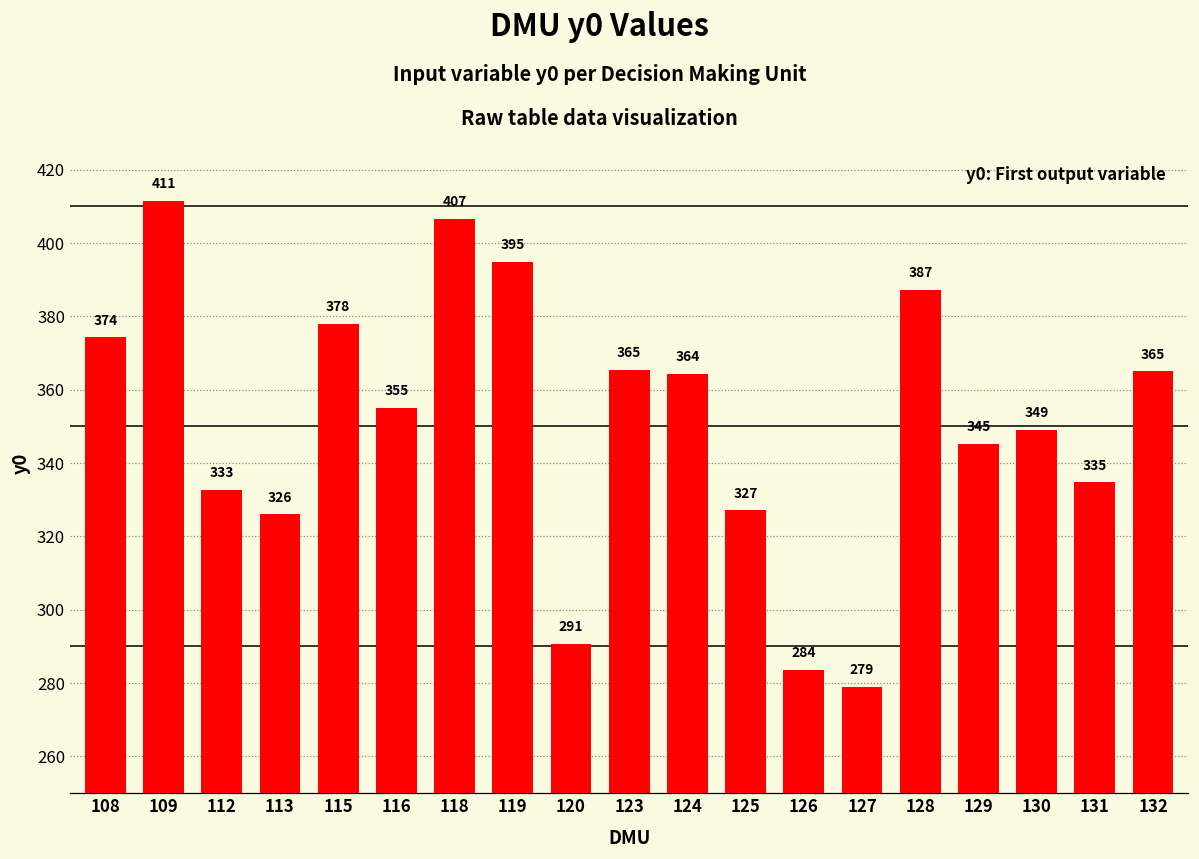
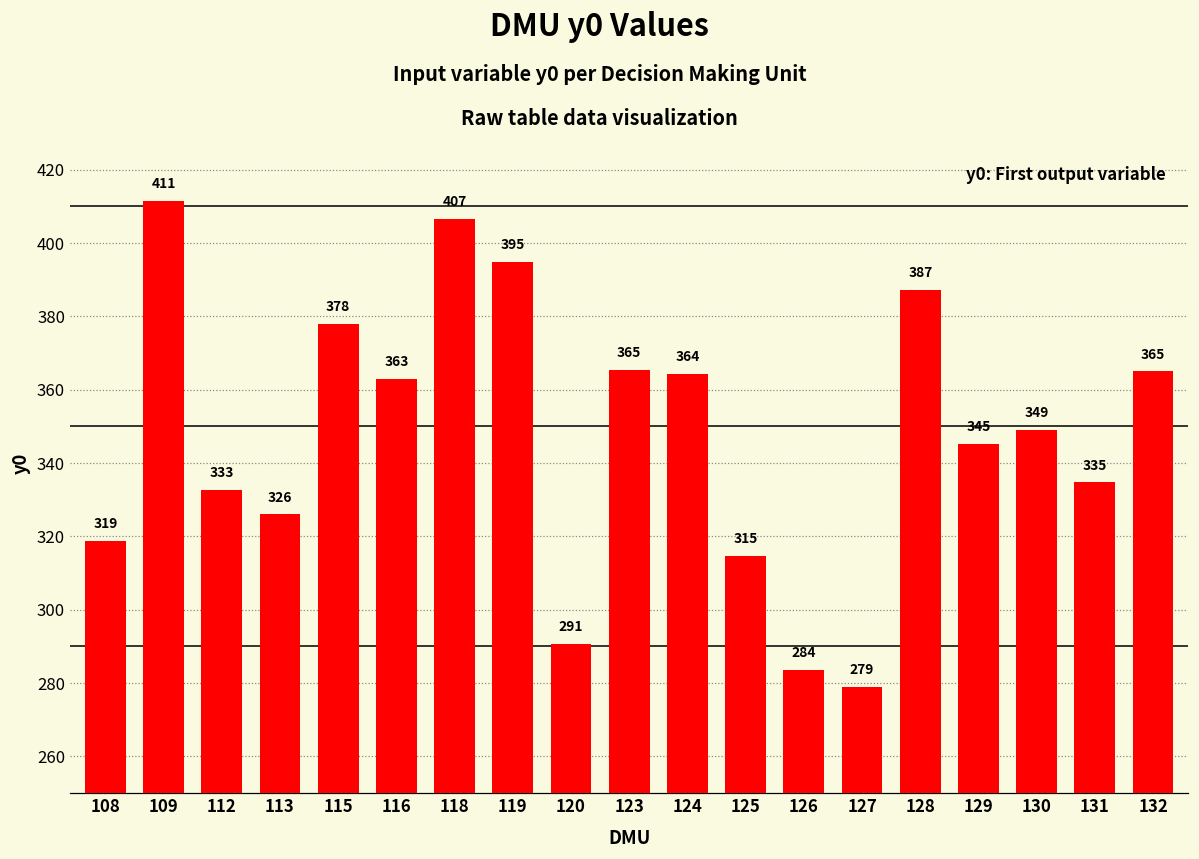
108: 374 -> 319
116: 355 -> 363
125: 327 -> 315
